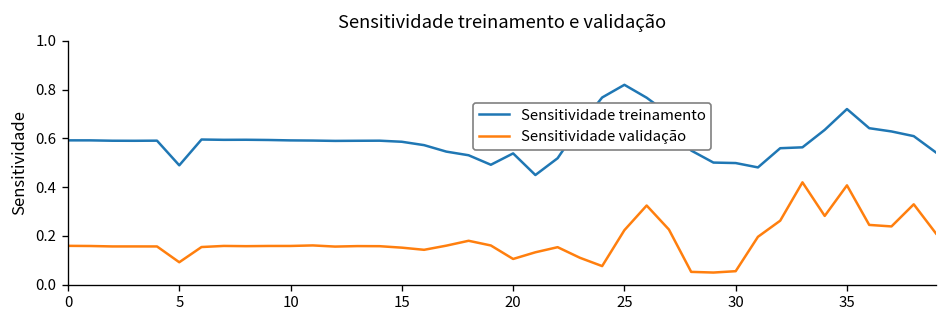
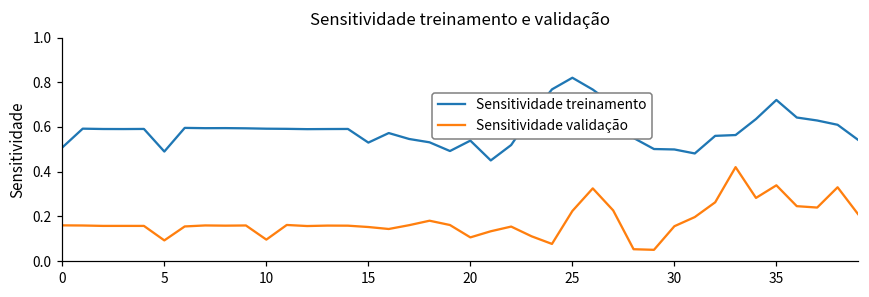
Sensitividade treinamento, 0: 0.59 -> 0.51
Sensitividade validação, 10: 0.16 -> 0.10
Sensitividade treinamento, 15: 0.59 -> 0.53
Sensitividade validação, 30: 0.06 -> 0.16
Sensitividade validação, 35: 0.41 -> 0.34
